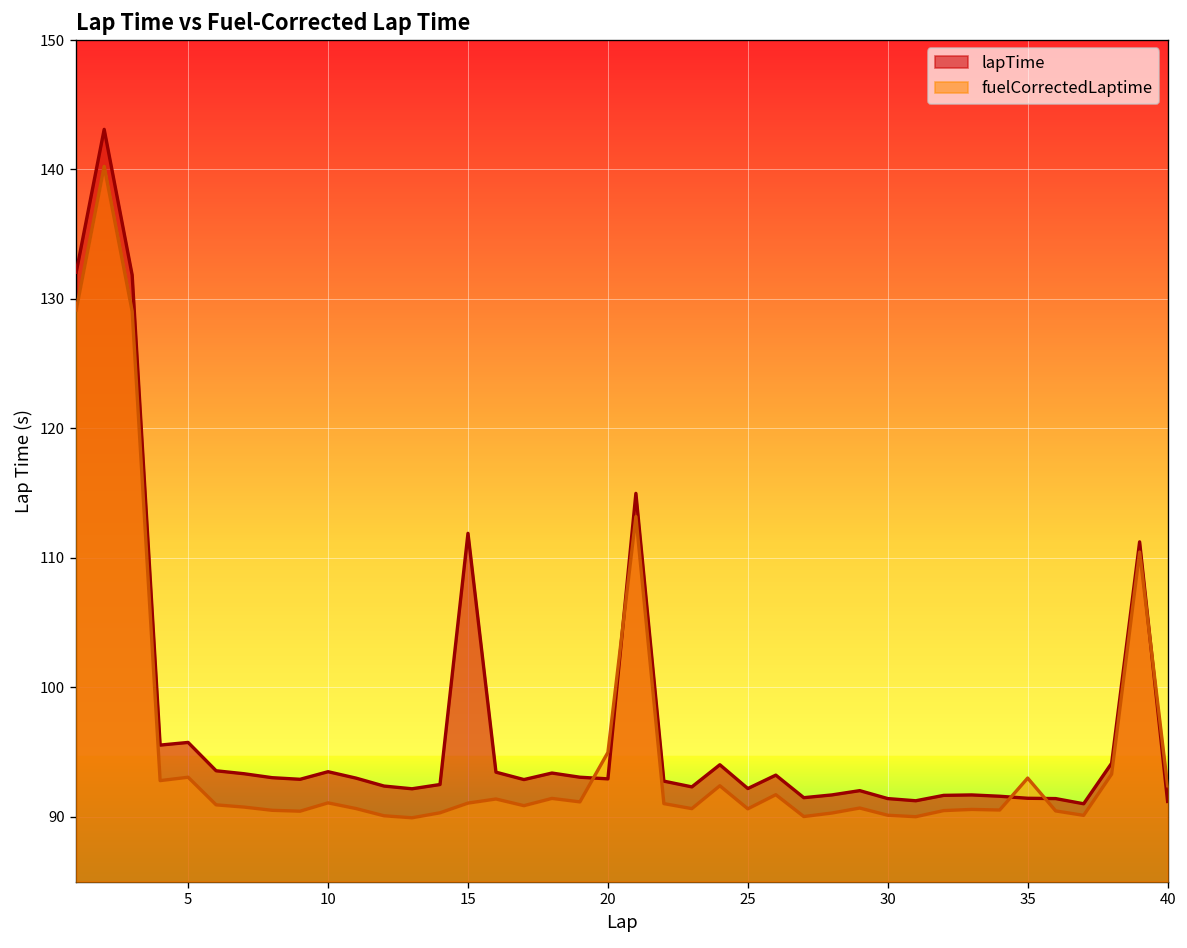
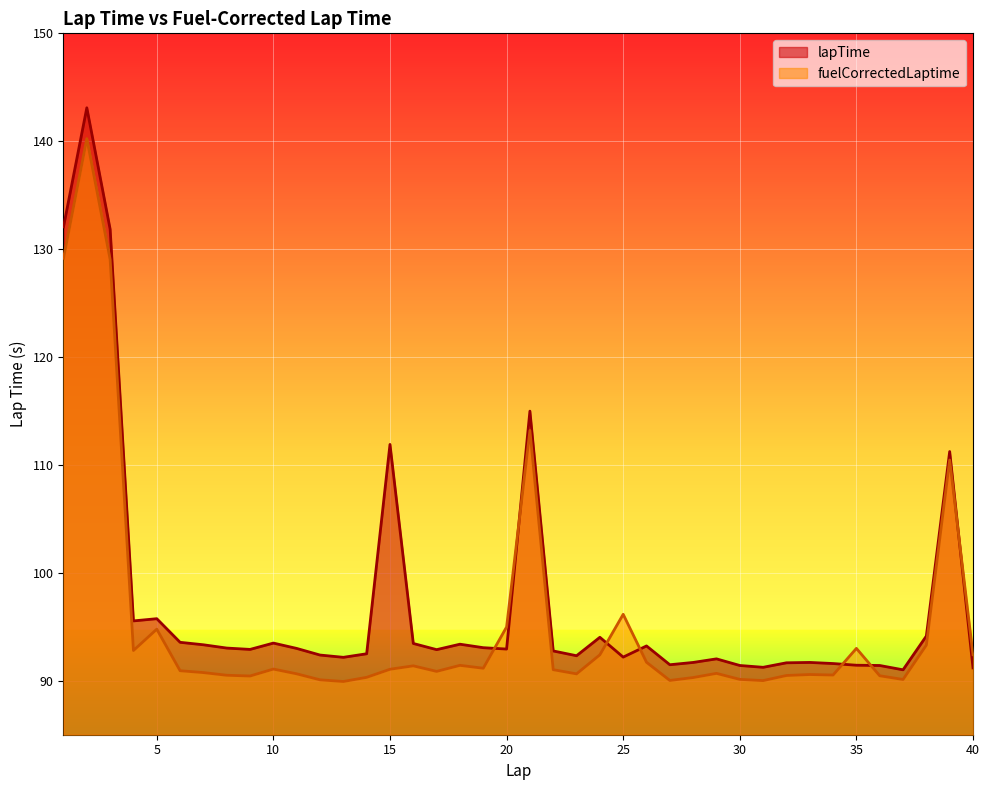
fuelCorrectedLaptime, 5: 93.1 -> 94.8
fuelCorrectedLaptime, 25: 90.6 -> 96.2
